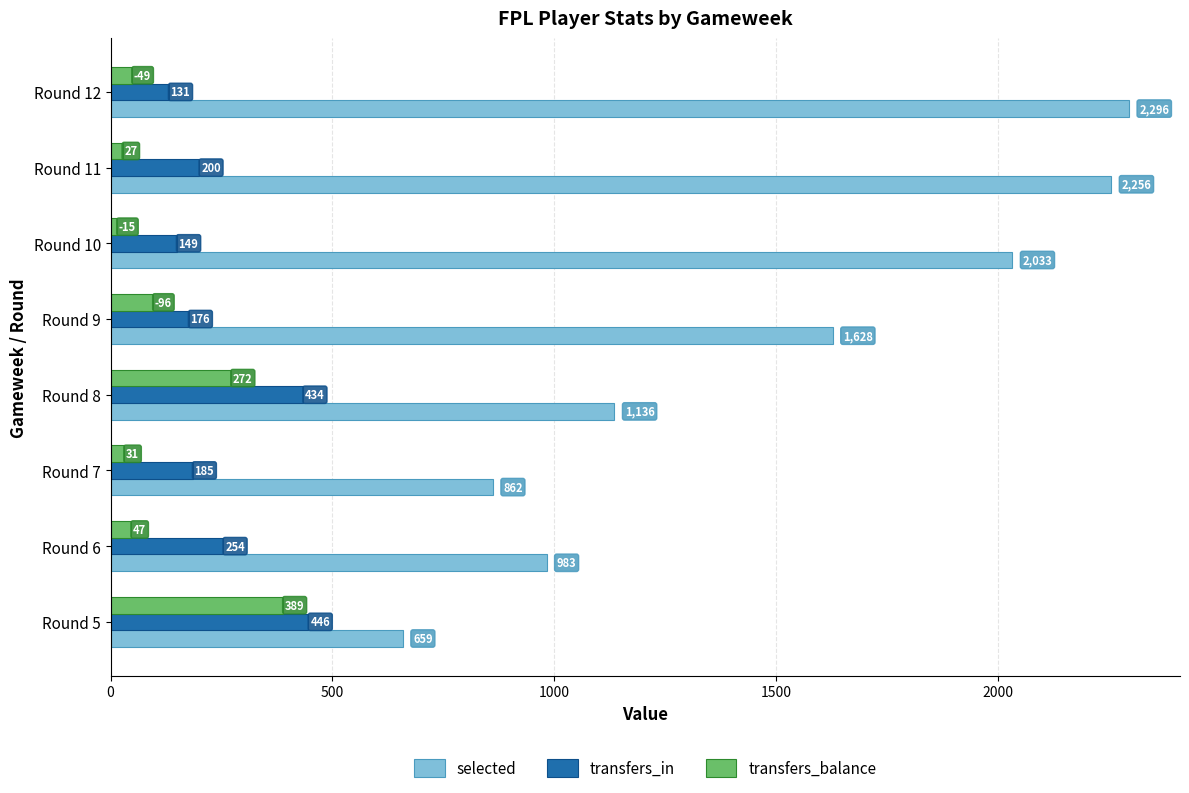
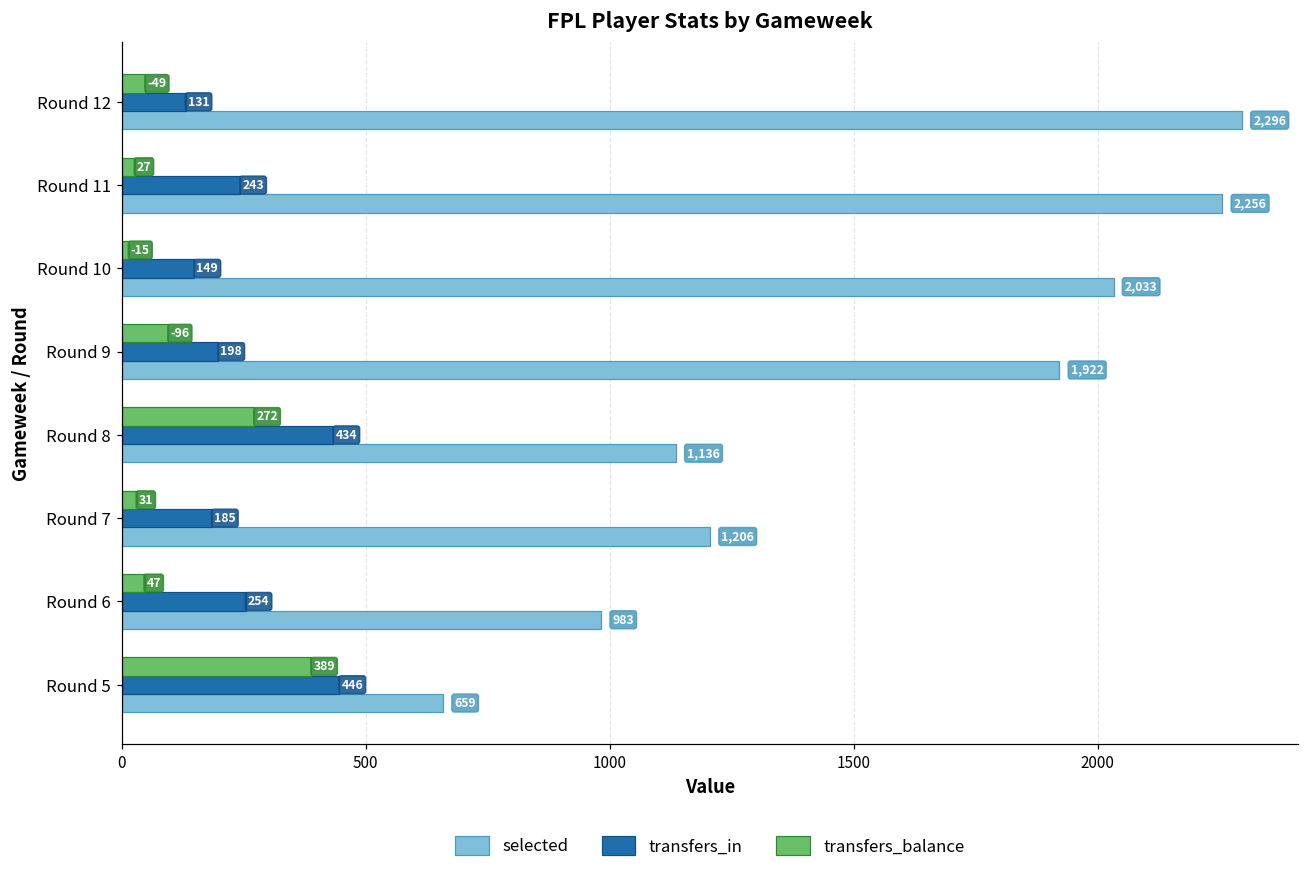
transfers_in, Round 11: 200 -> 243
transfers_in, Round 9: 176 -> 198
selected, Round 9: 1,628 -> 1,922
selected, Round 7: 862 -> 1,206
